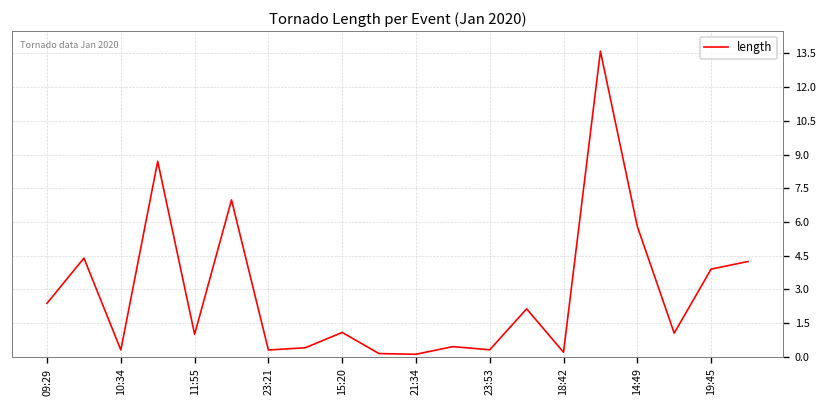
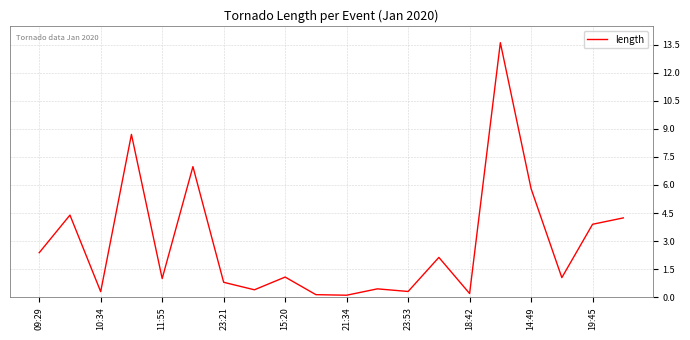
23:21: 0.3 -> 0.8
